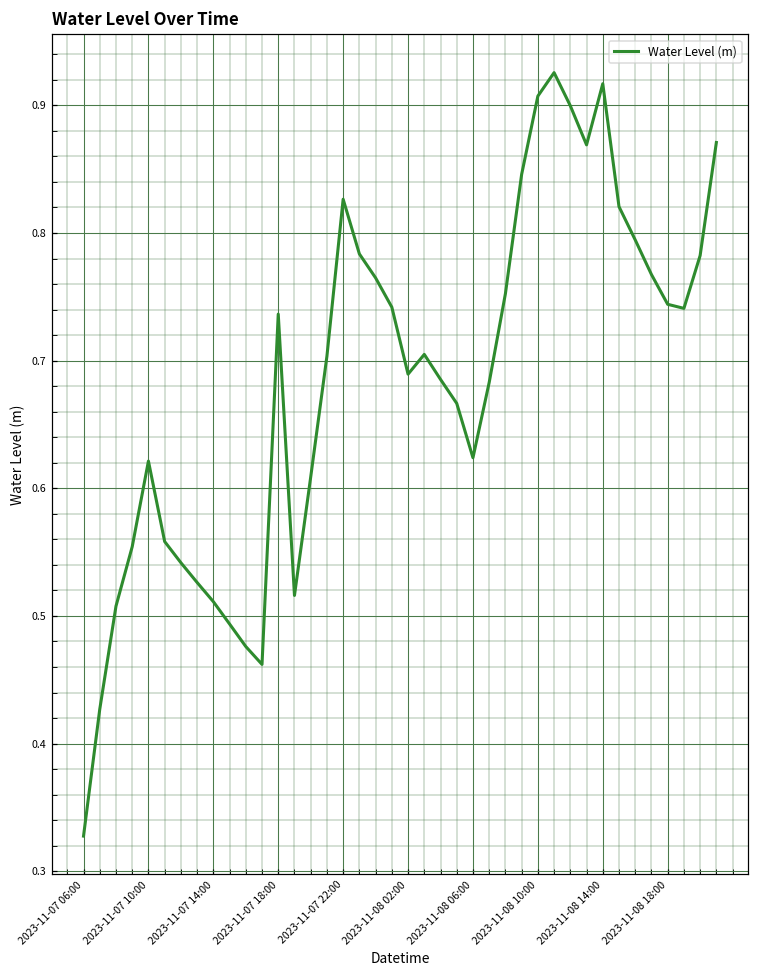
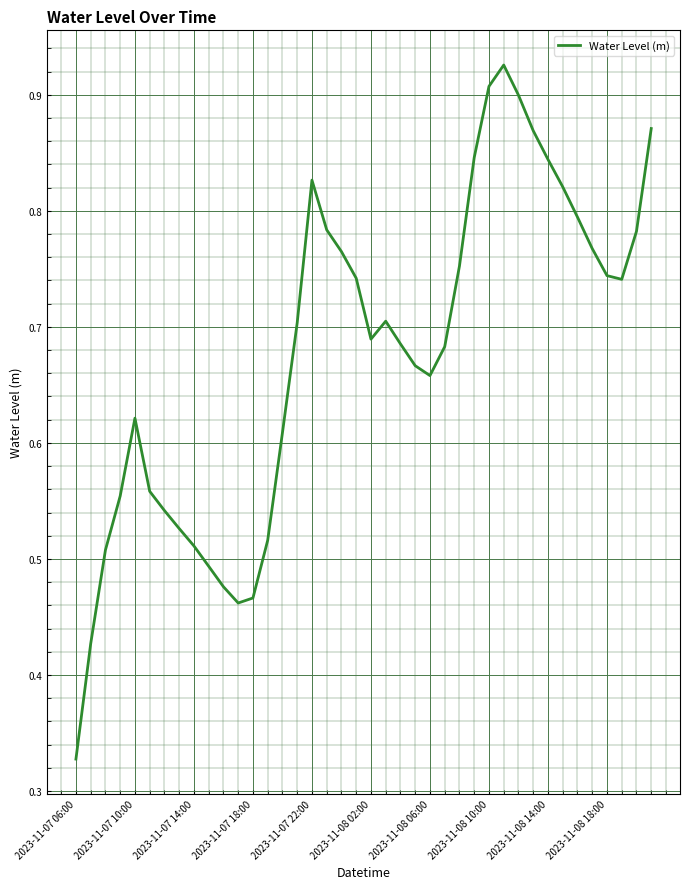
2023-11-07 18:00: 0.736 -> 0.466
2023-11-08 06:00: 0.624 -> 0.658
2023-11-08 14:00: 0.917 -> 0.844
